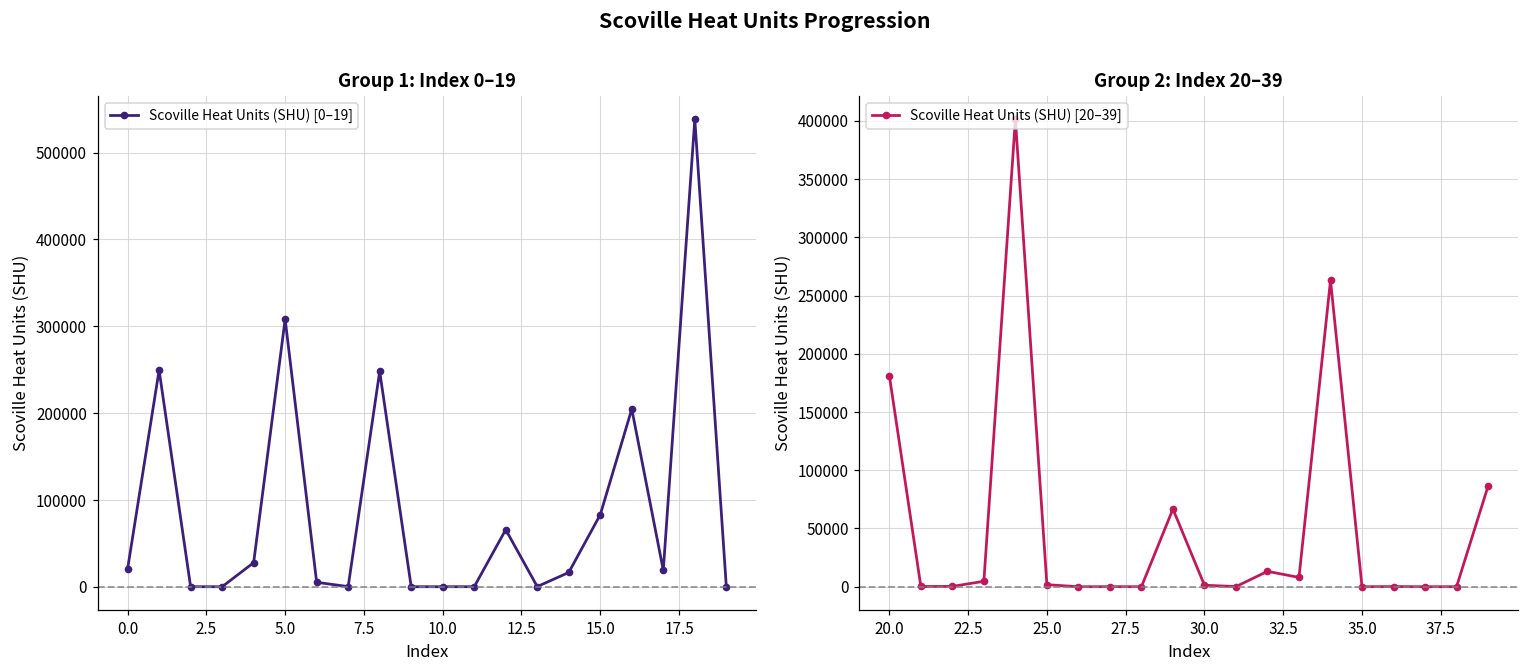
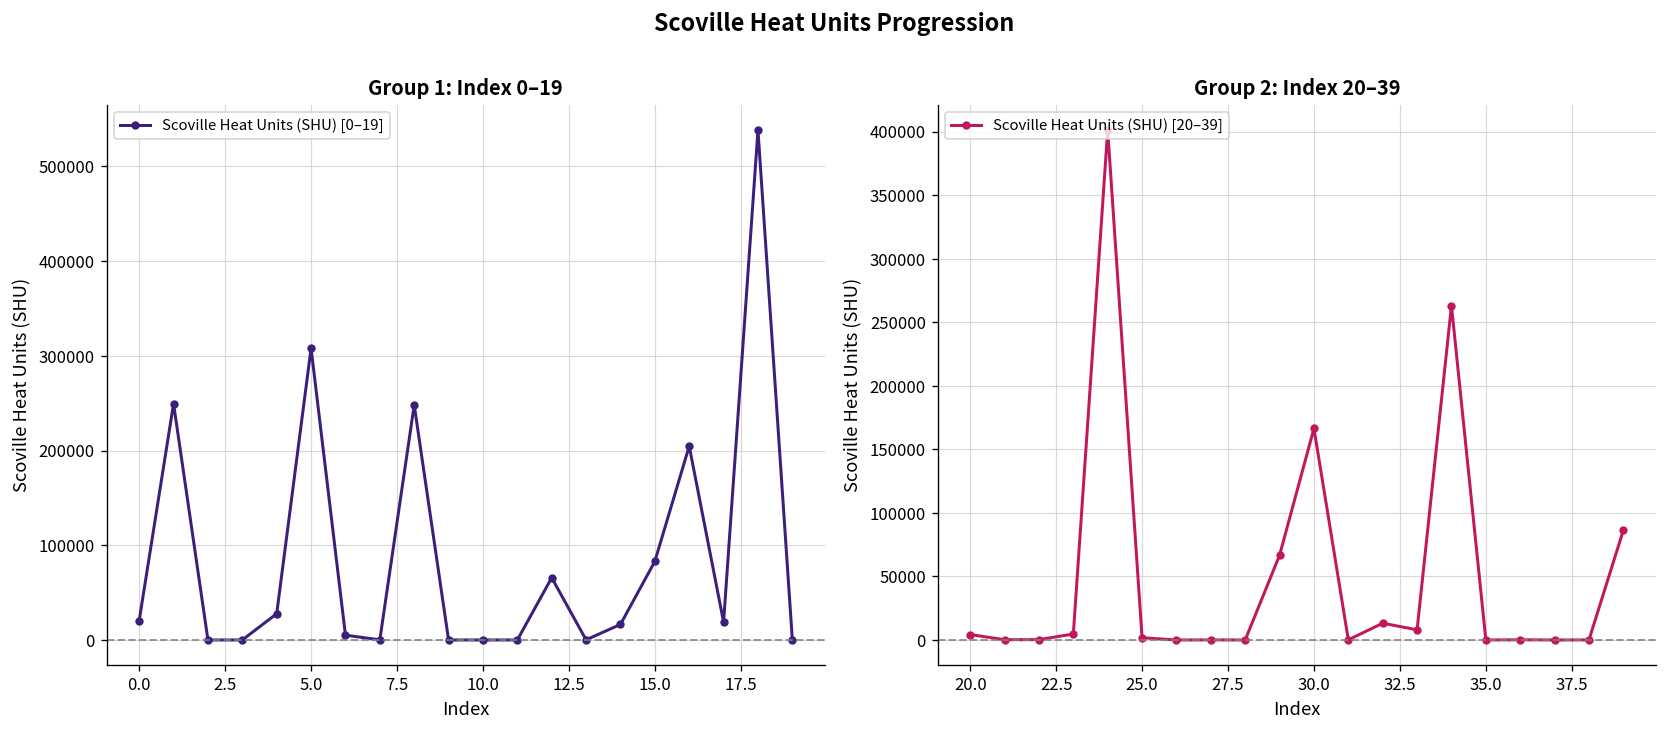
Group 2: Index 20–39, 20.0: 181000 -> 4000
Group 2: Index 20–39, 30.0: 1000 -> 167000
